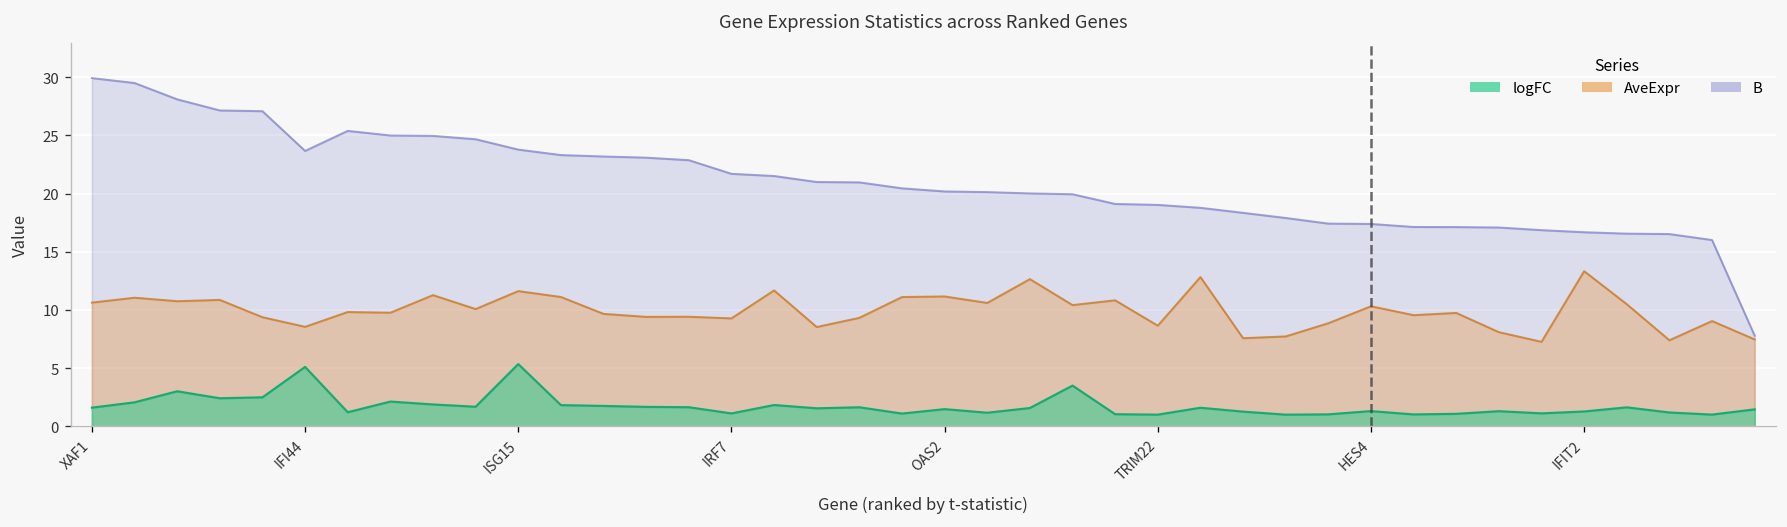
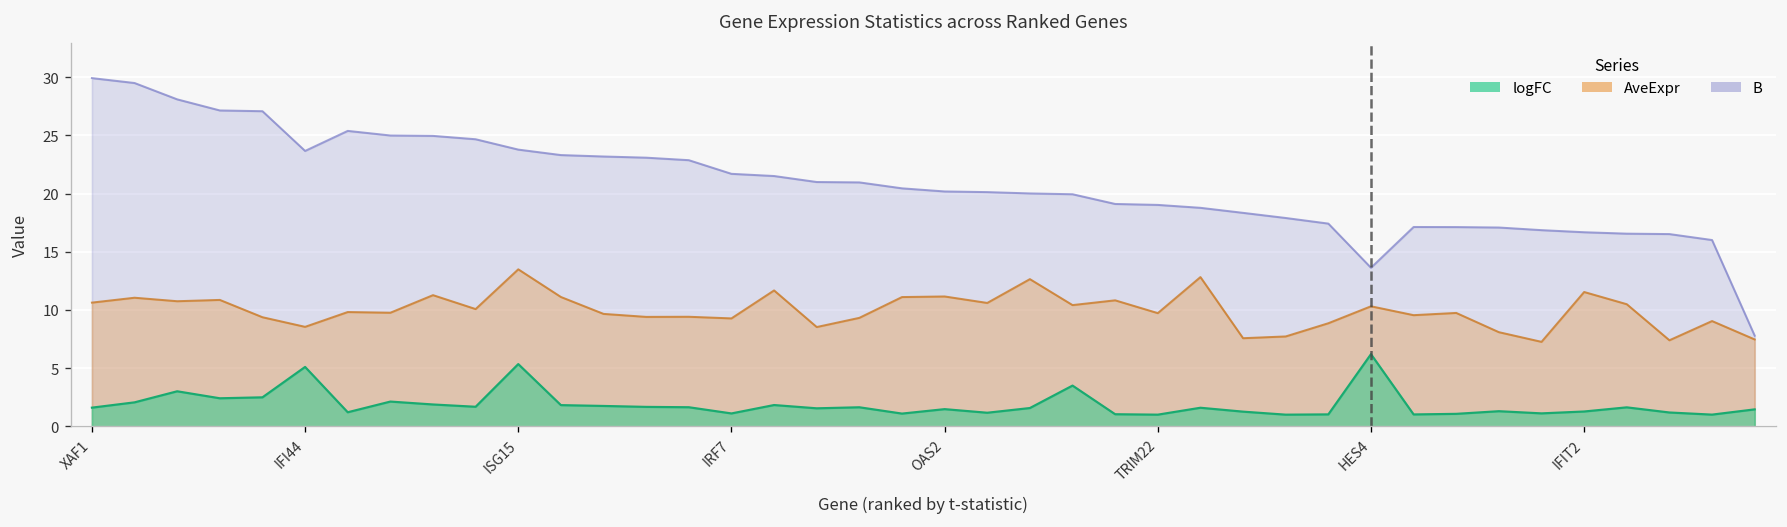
AveExpr, ISG15: 12 -> 13
AveExpr, TRIM22: 9 -> 10
B, HES4: 17 -> 14
logFC, HES4: 1 -> 6
AveExpr, IFIT2: 13 -> 12
